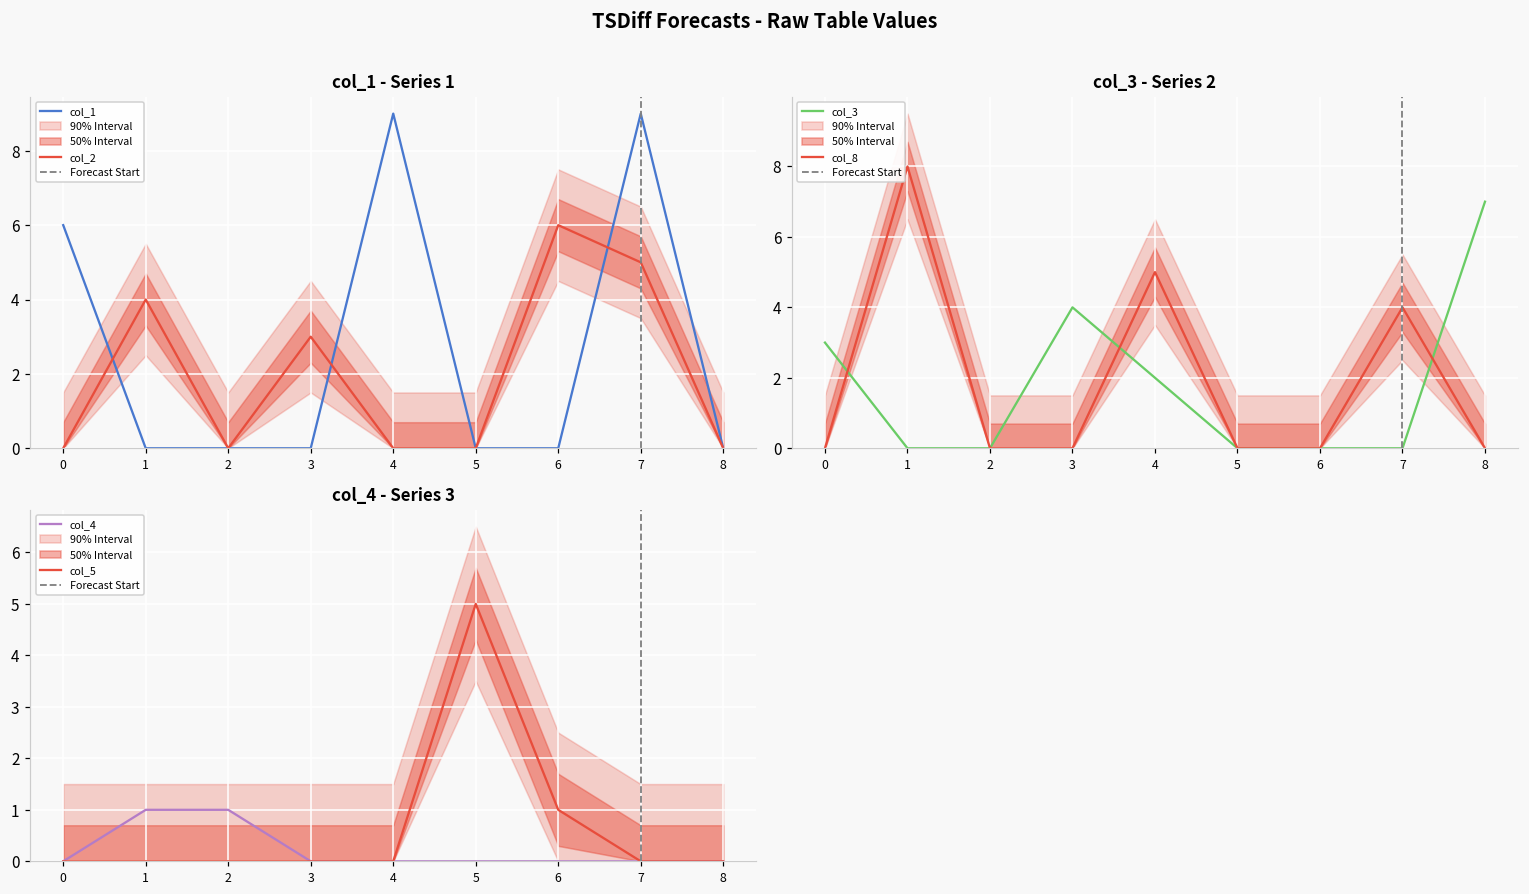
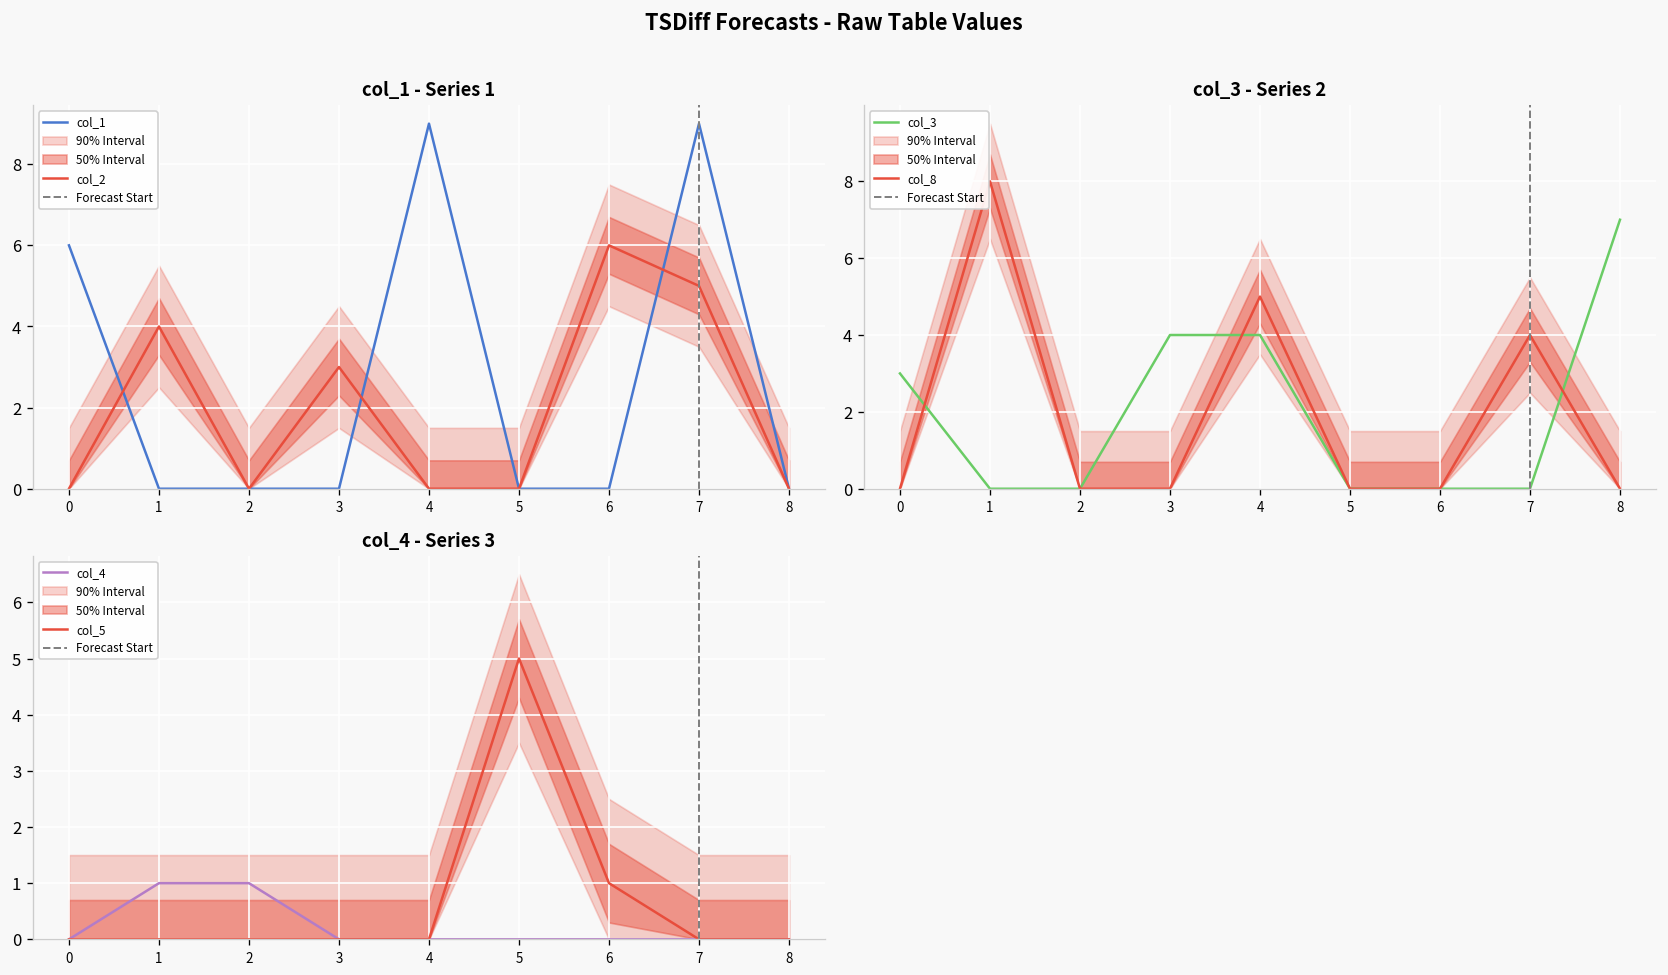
col_3 - Series 2, col_3, 4: 2 -> 4
